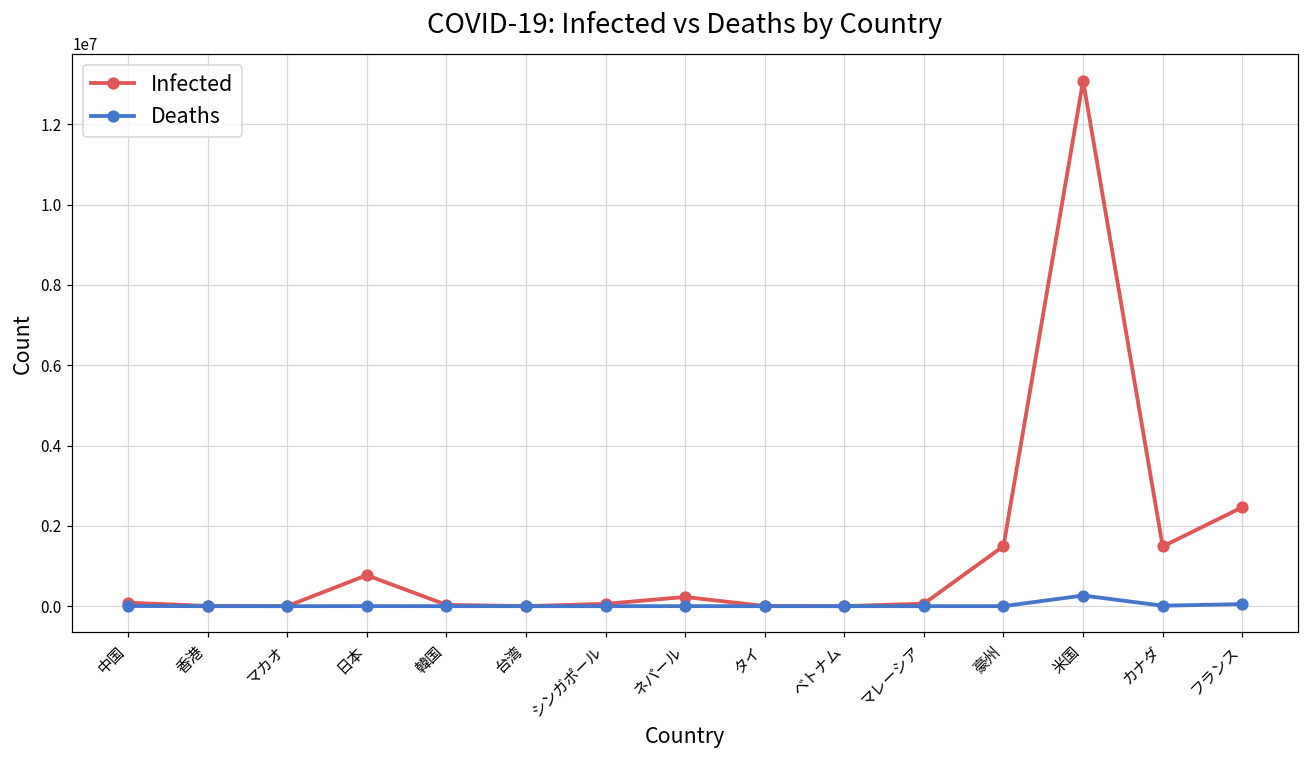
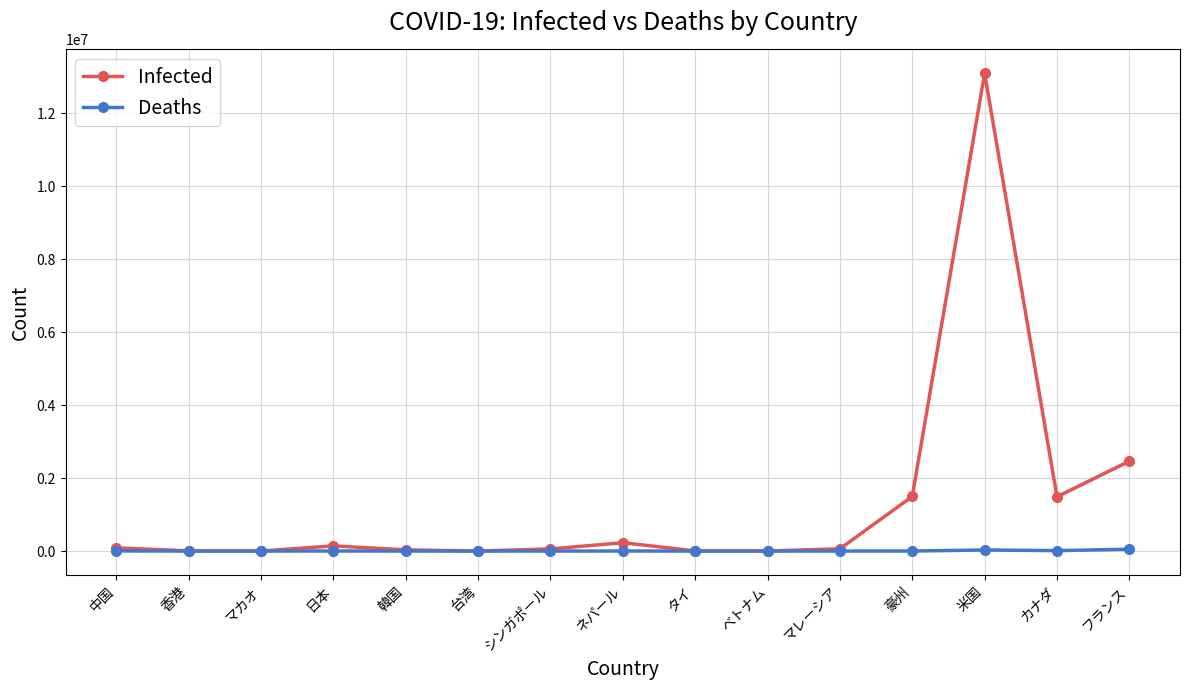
Infected, 日本: 800000 -> 100000
Deaths, 米国: 300000 -> 0
